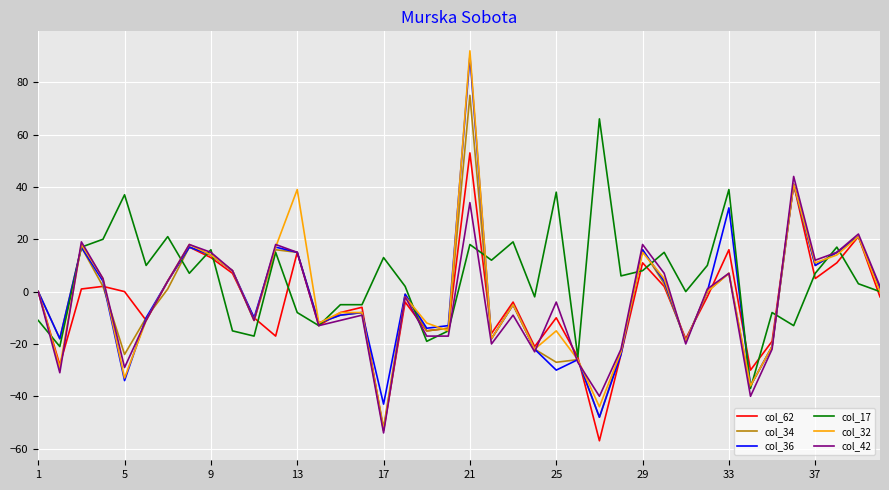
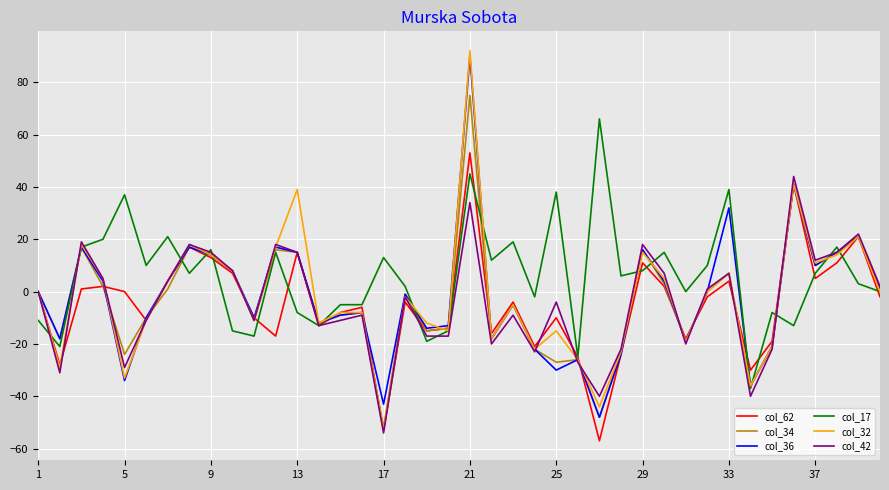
col_17, 21: 18 -> 45
col_62, 33: 16 -> 4
